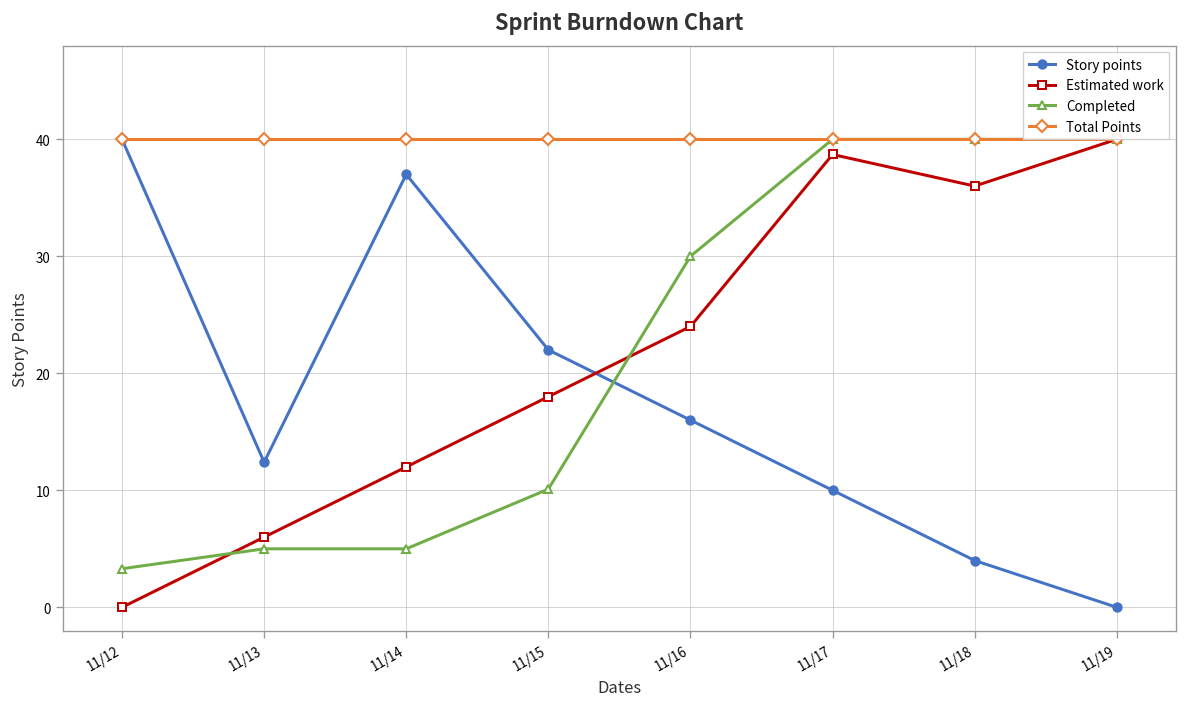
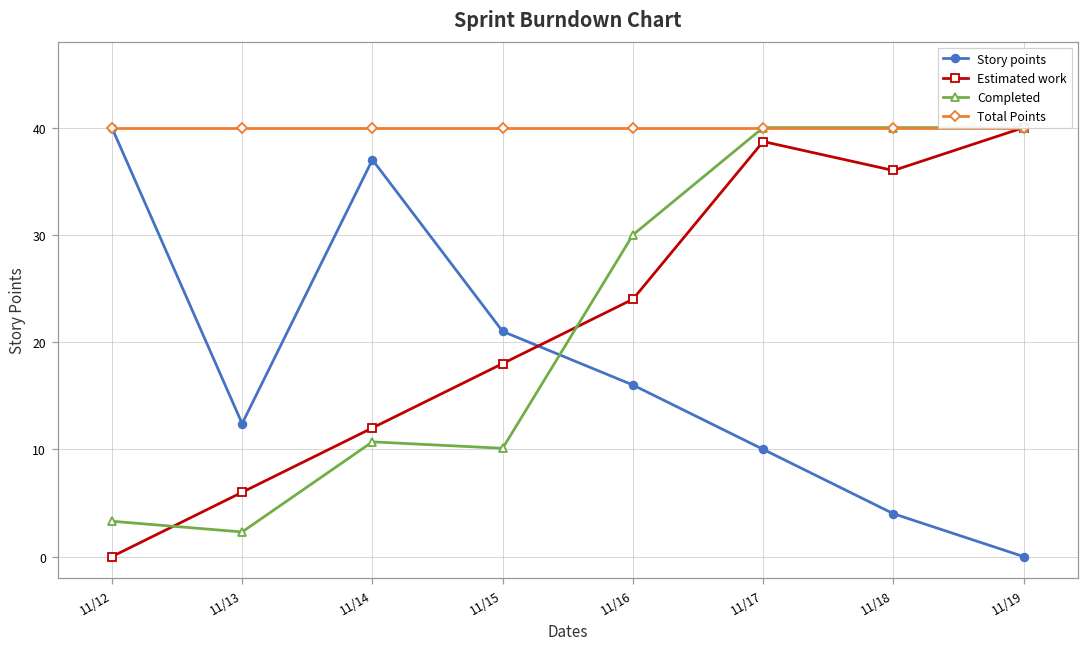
Completed, 11/13: 5 -> 2
Completed, 11/14: 5 -> 11
Story points, 11/15: 22 -> 21
